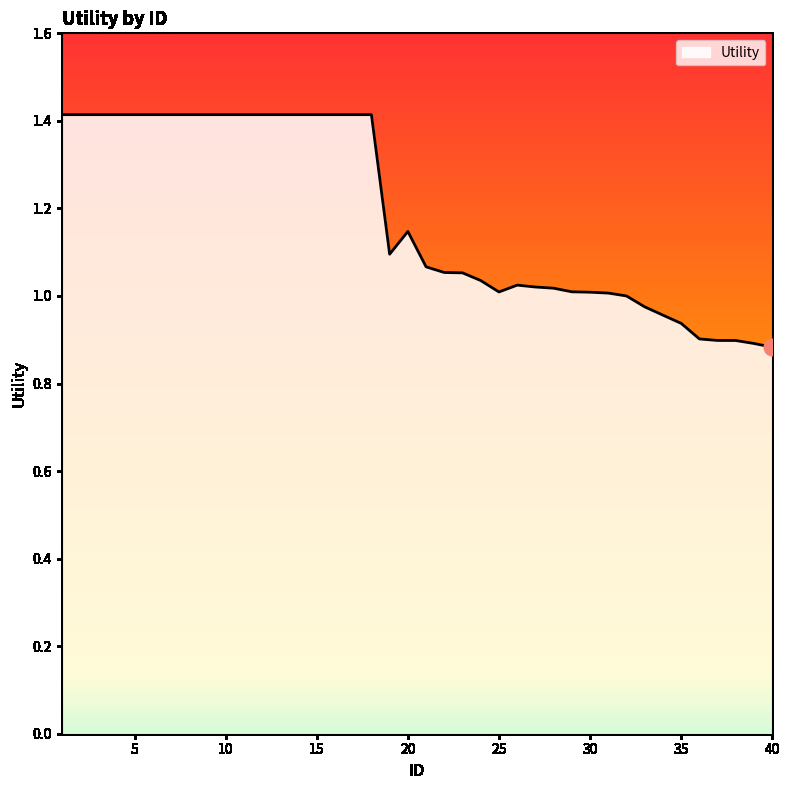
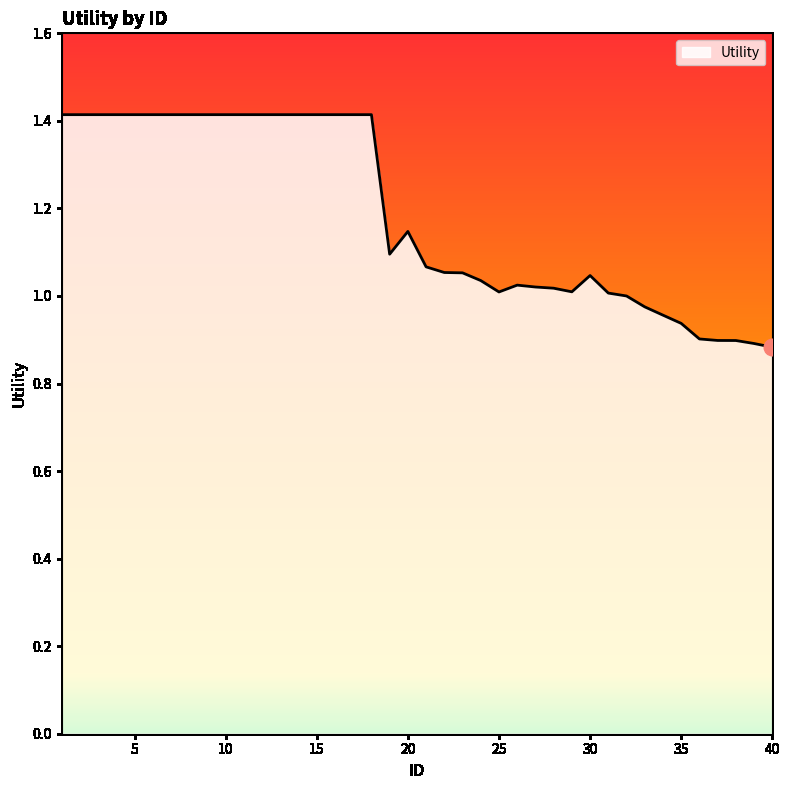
Utility, 30: 1.01 -> 1.05
